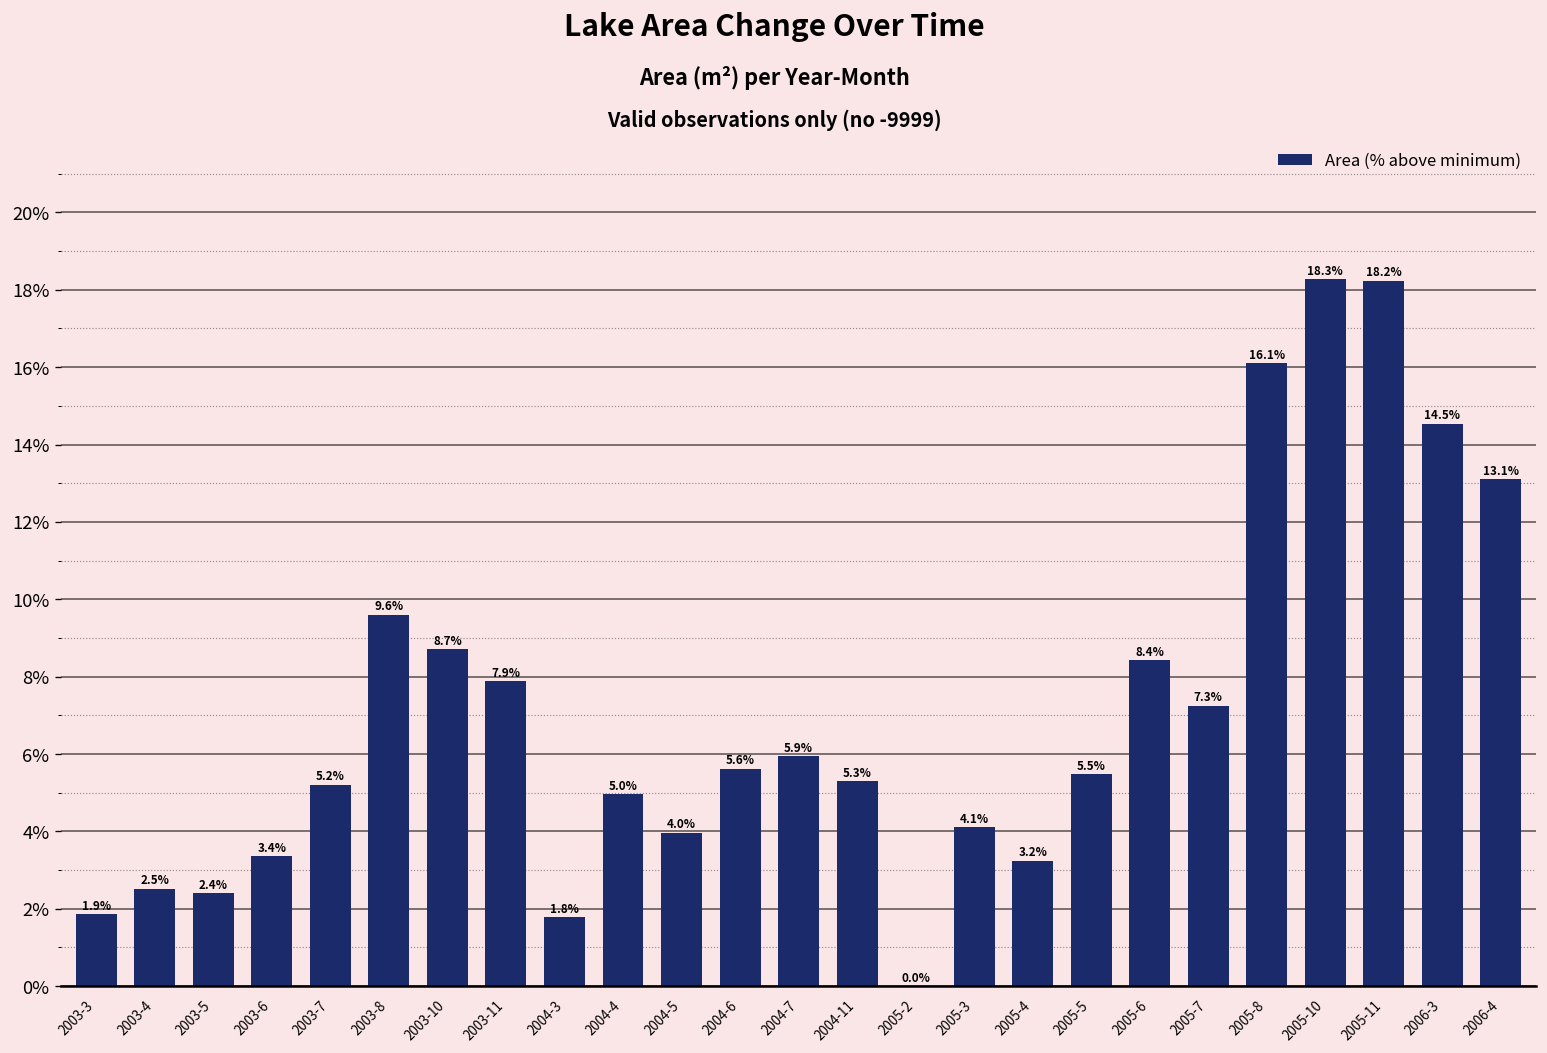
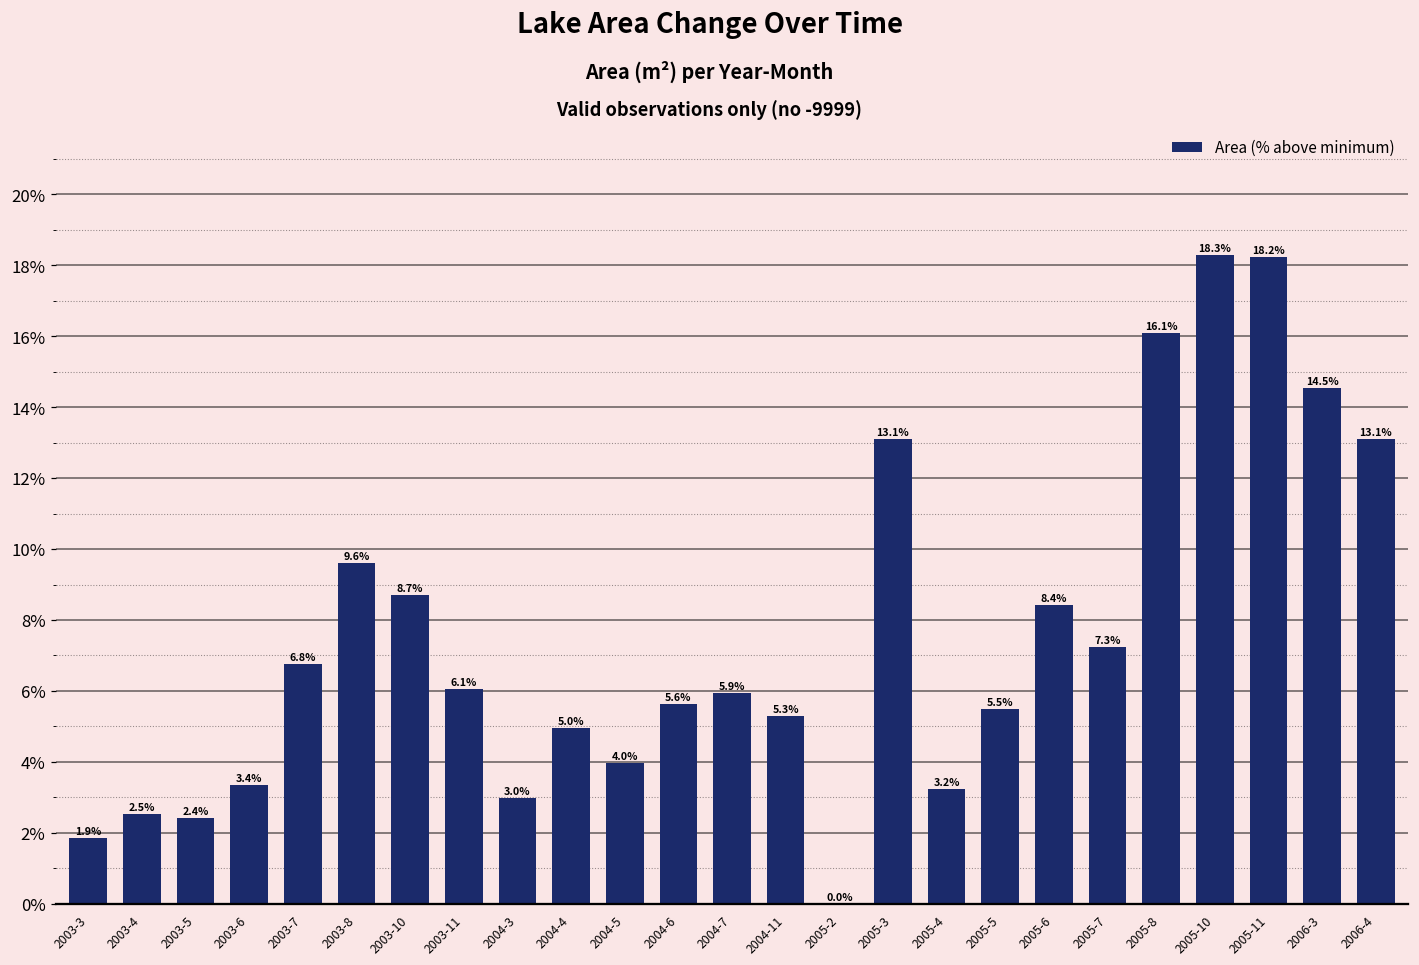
2003-7: 5.2% -> 6.8%
2003-11: 7.9% -> 6.1%
2004-3: 1.8% -> 3.0%
2005-3: 4.1% -> 13.1%
